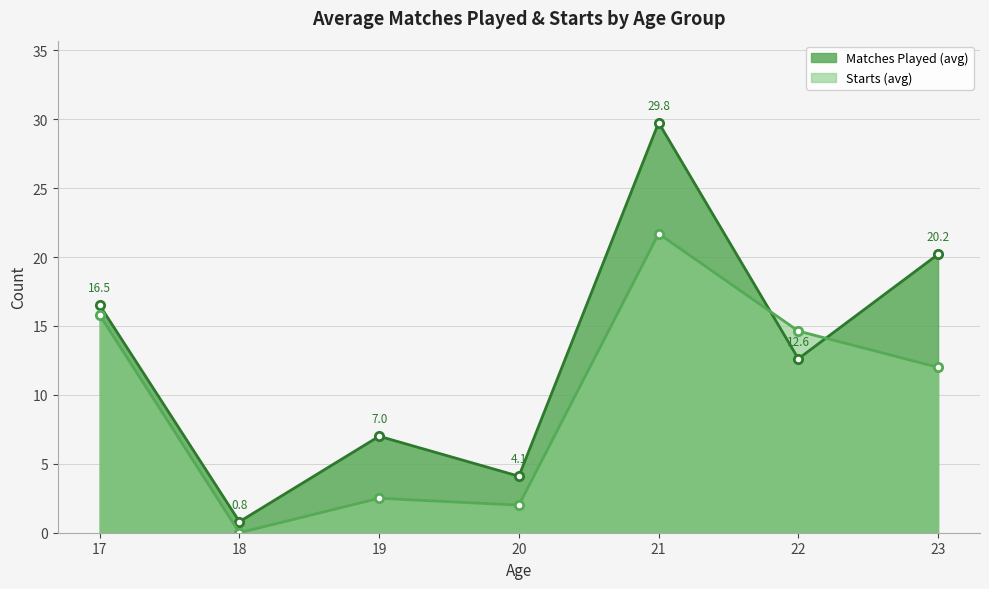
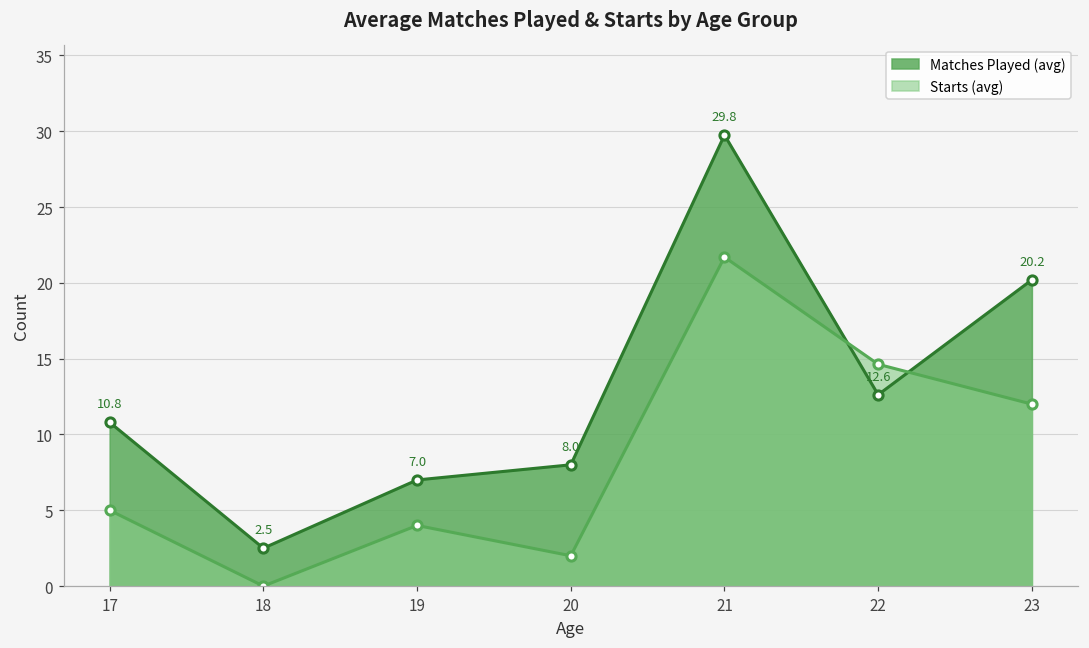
Matches Played (avg), 17: 16.5 -> 10.8
Starts (avg), 17: 15.8 -> 5.0
Matches Played (avg), 18: 0.8 -> 2.5
Starts (avg), 19: 2.5 -> 4.0
Matches Played (avg), 20: 4.1 -> 8.0
